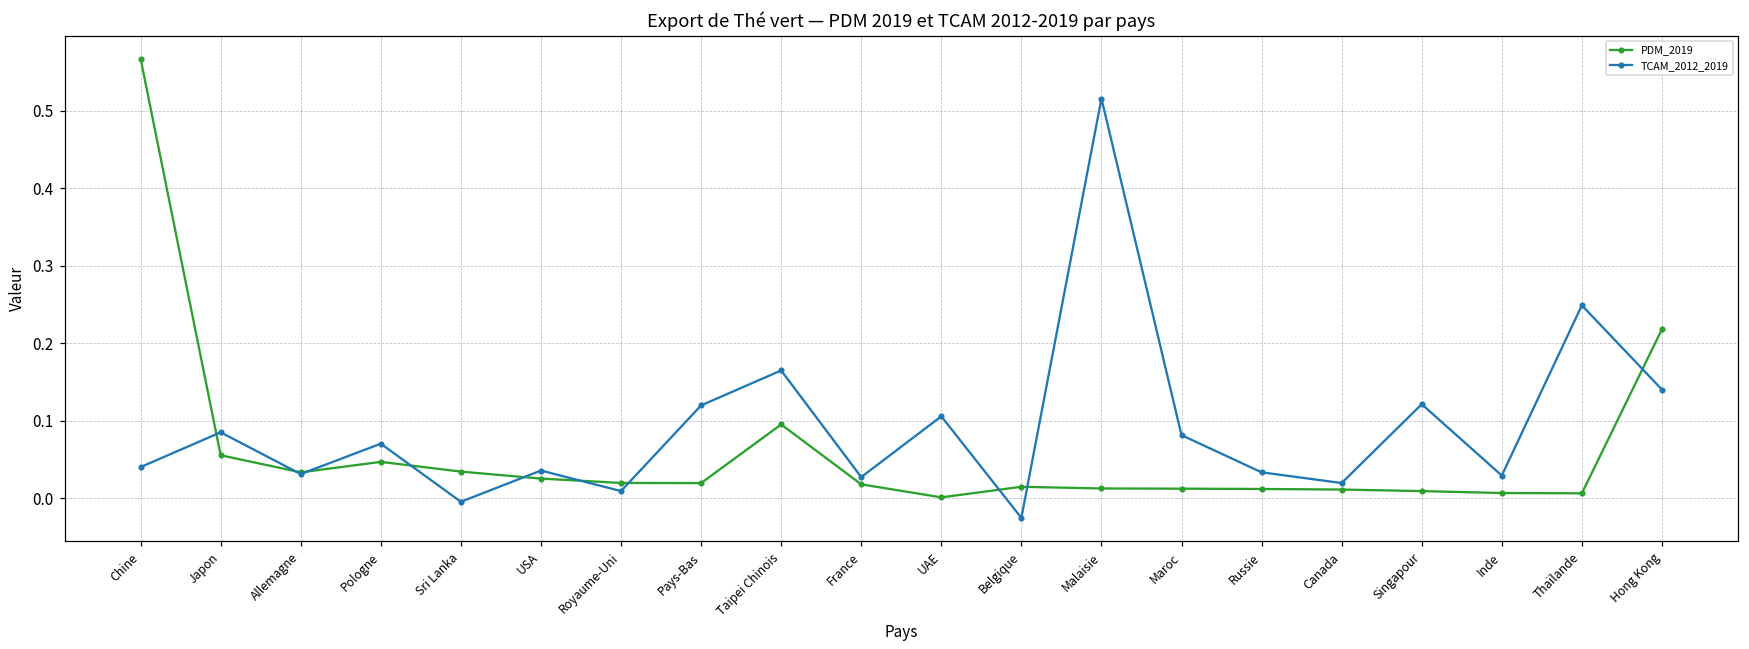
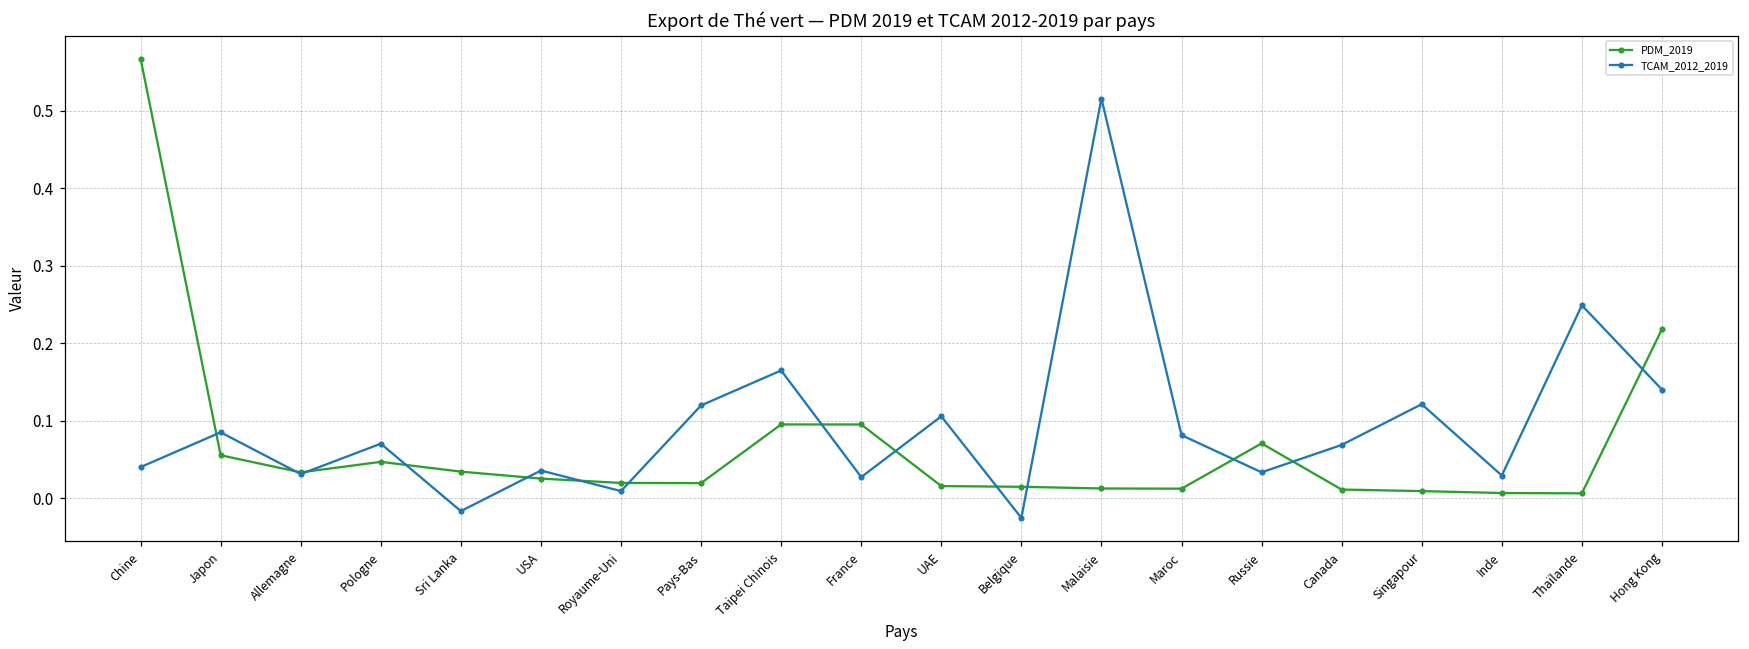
TCAM_2012_2019, Sri Lanka: 0.00 -> -0.02
PDM_2019, France: 0.02 -> 0.09
PDM_2019, UAE: 0.00 -> 0.02
PDM_2019, Russie: 0.01 -> 0.07
TCAM_2012_2019, Canada: 0.02 -> 0.07
